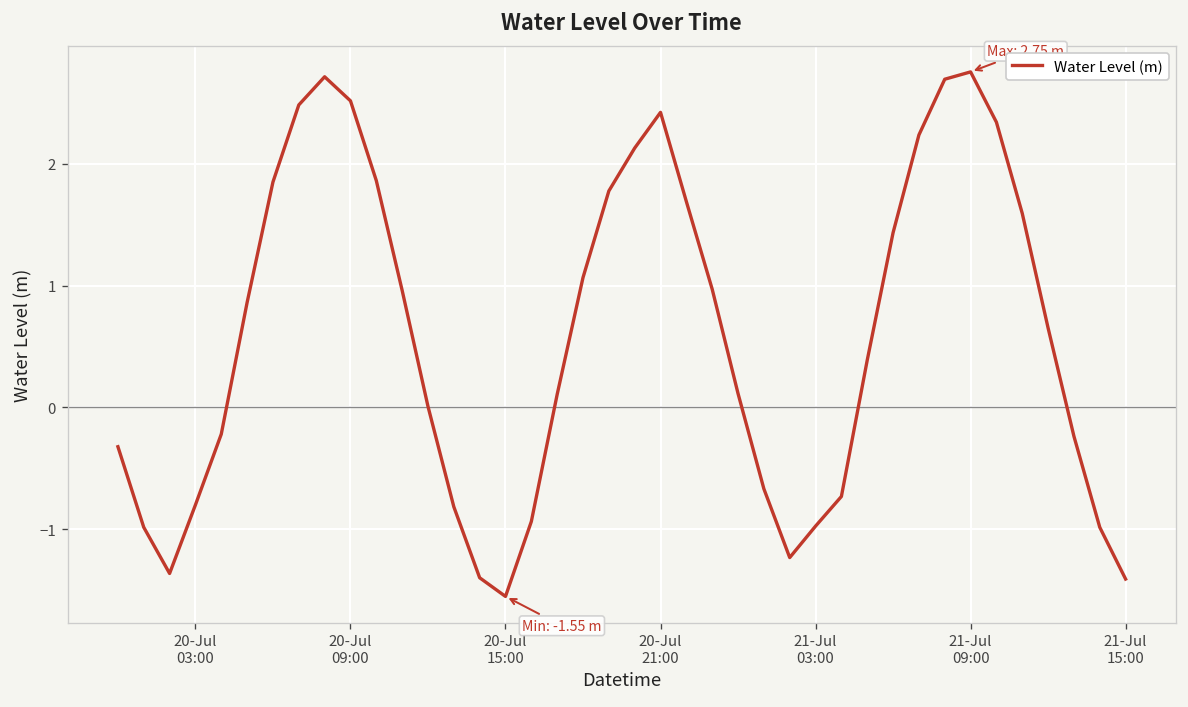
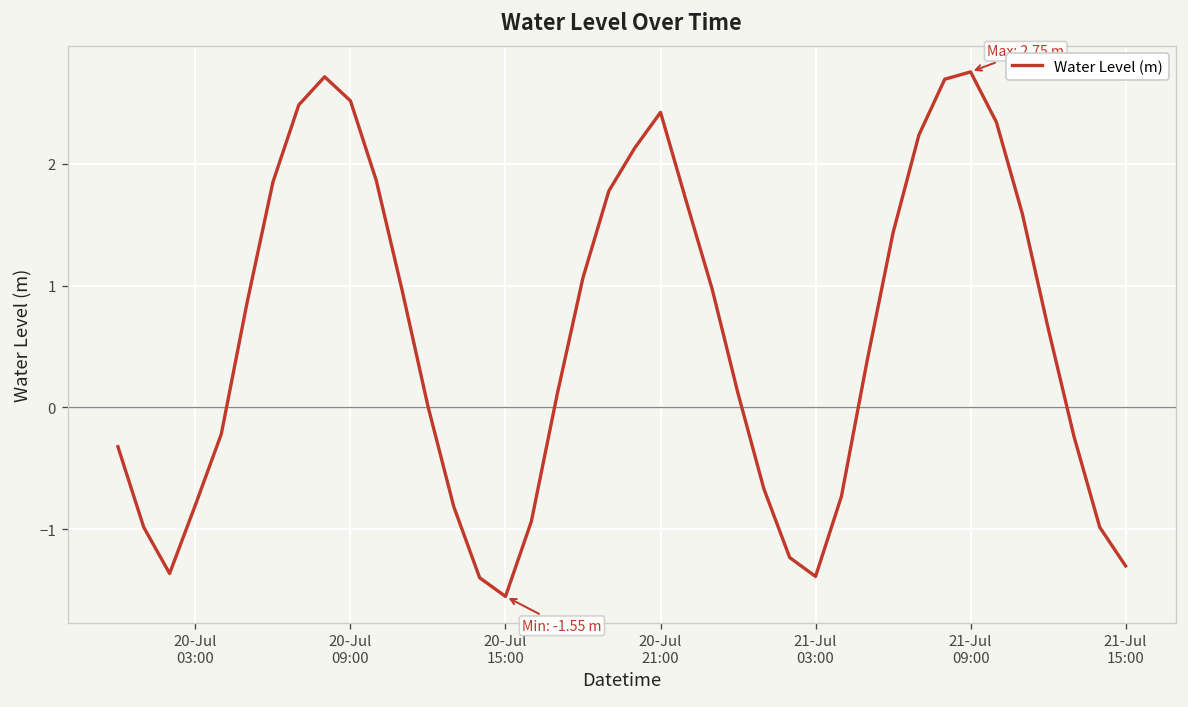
21-Jul 03:00: -0.97 -> -1.39
21-Jul 15:00: -1.41 -> -1.30
